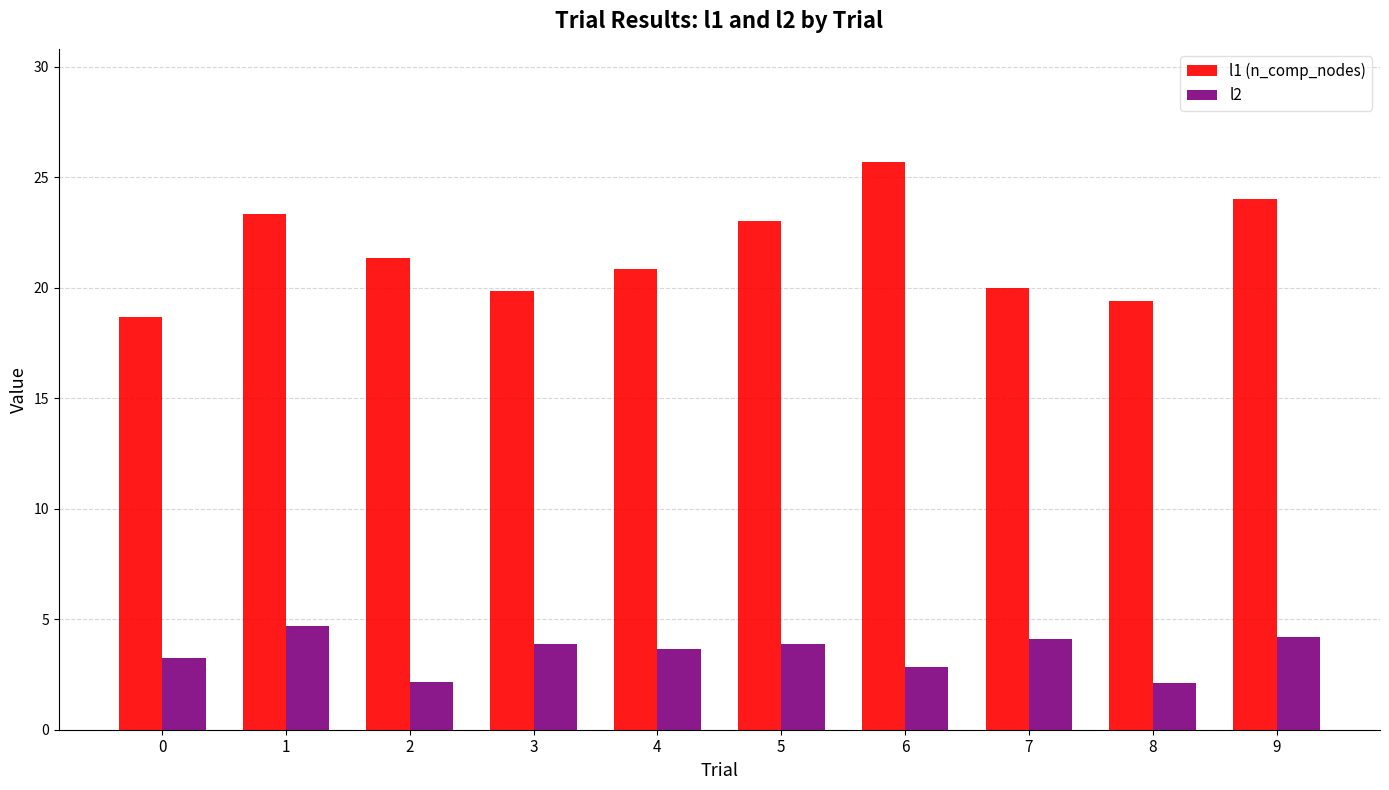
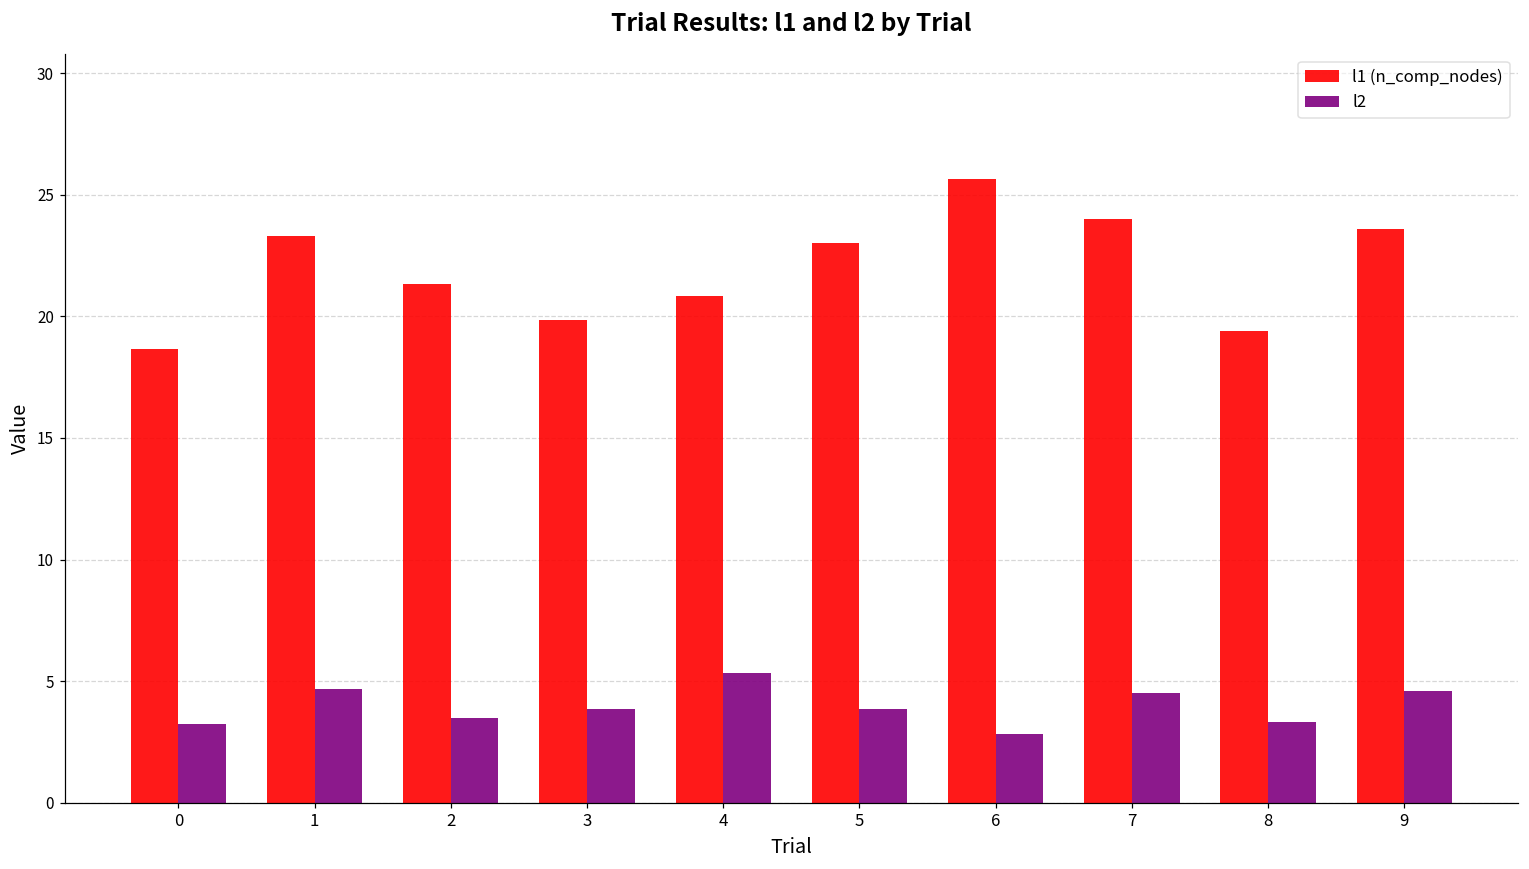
l2, 2: 2.2 -> 3.5
l2, 4: 3.7 -> 5.3
l1 (n_comp_nodes), 7: 20 -> 24
l2, 7: 4.1 -> 4.5
l2, 8: 2.1 -> 3.3
l1 (n_comp_nodes), 9: 24.0 -> 23.6
l2, 9: 4.2 -> 4.6
